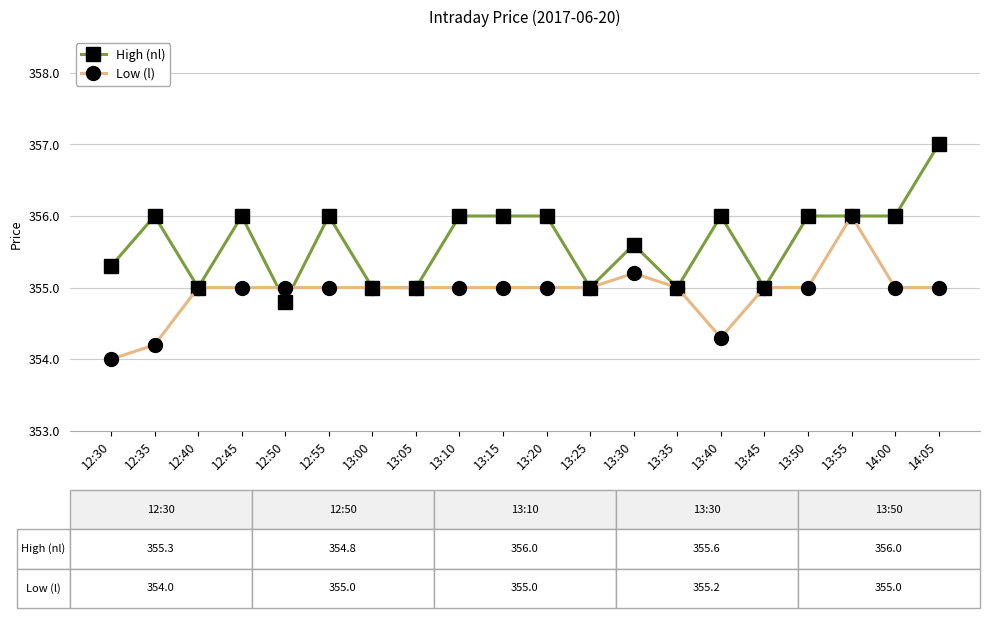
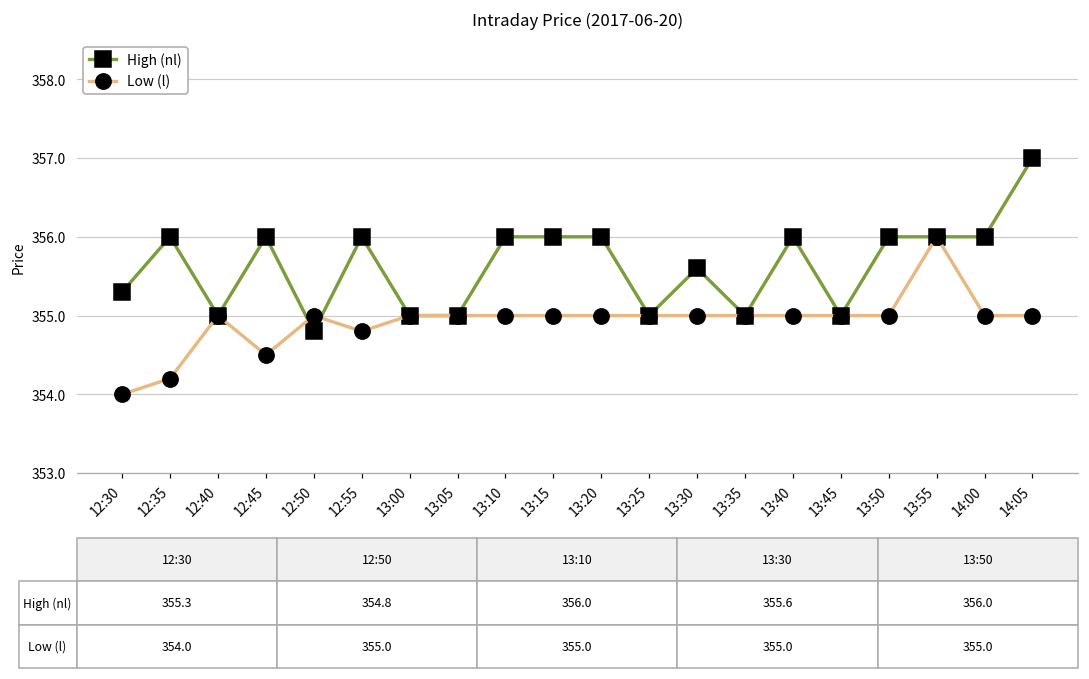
Low (l), 12:45: 355.0 -> 354.5
Low (l), 12:55: 355.0 -> 354.8
Low (l), 13:30: 355.2 -> 355.0
Low (l), 13:40: 354.3 -> 355.0
